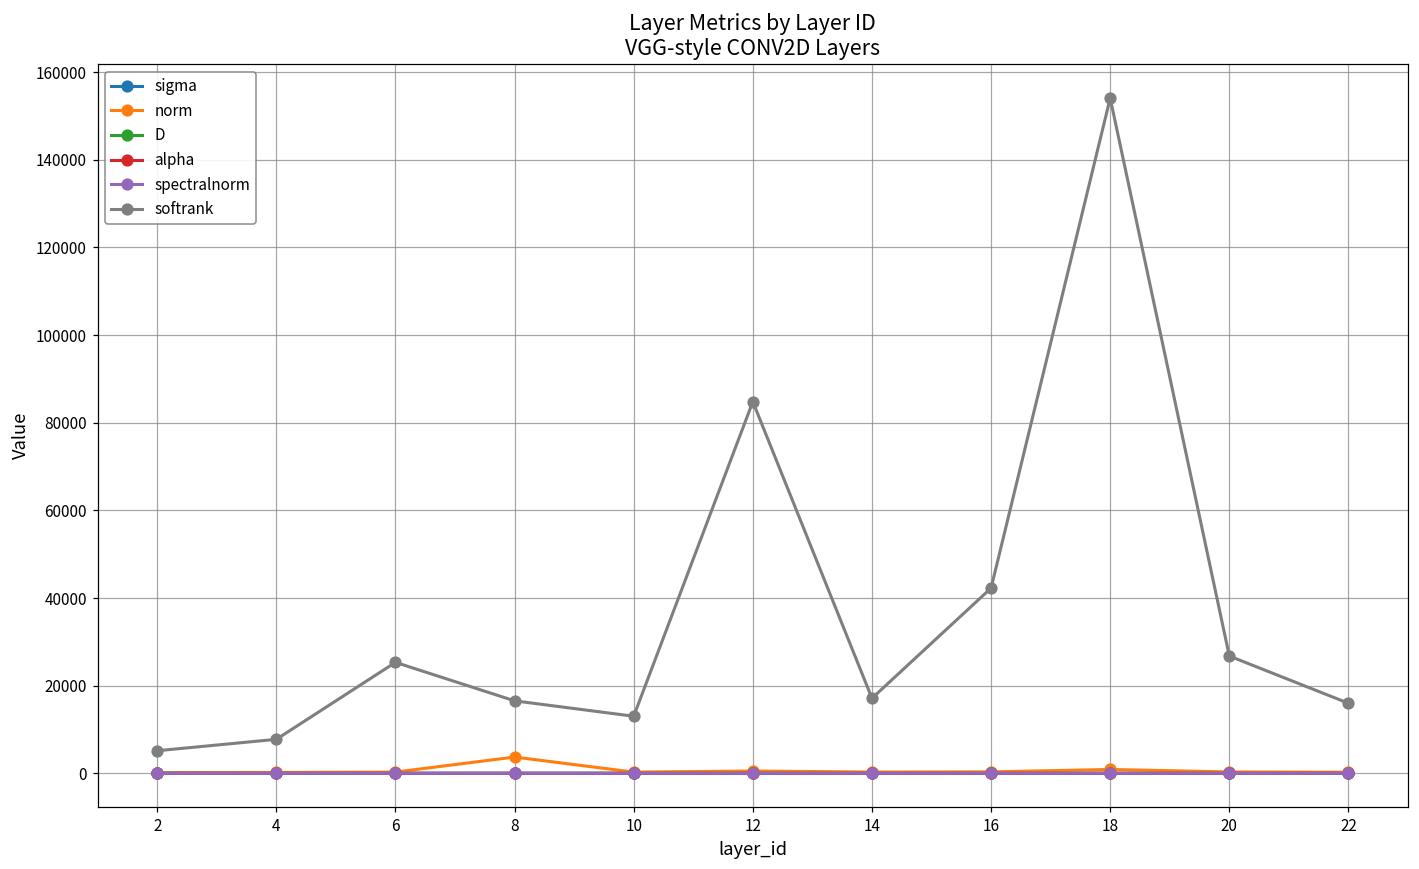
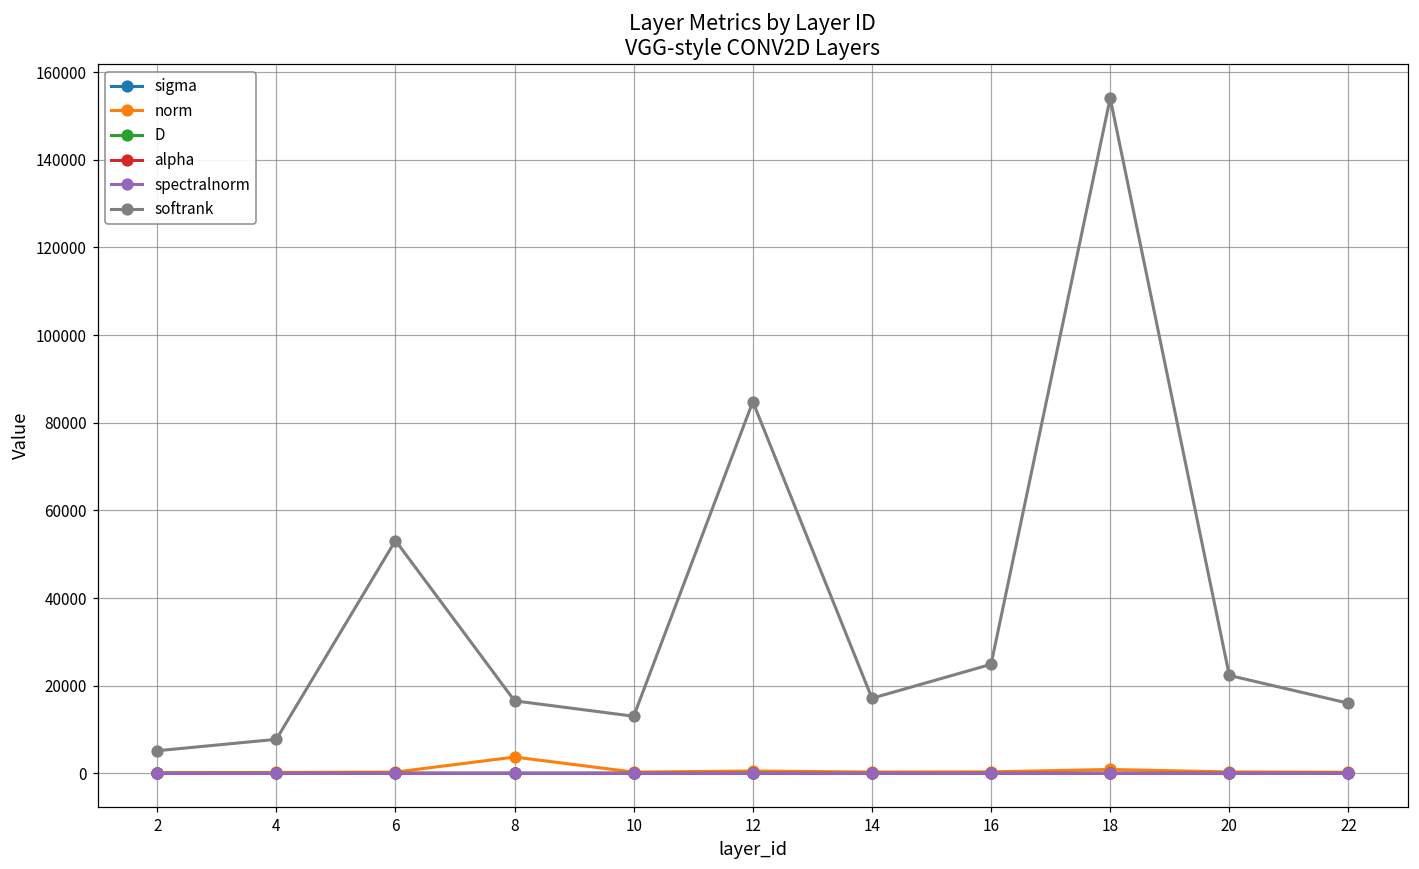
softrank, 6: 25000 -> 53000
softrank, 16: 42000 -> 25000
softrank, 20: 27000 -> 22000
